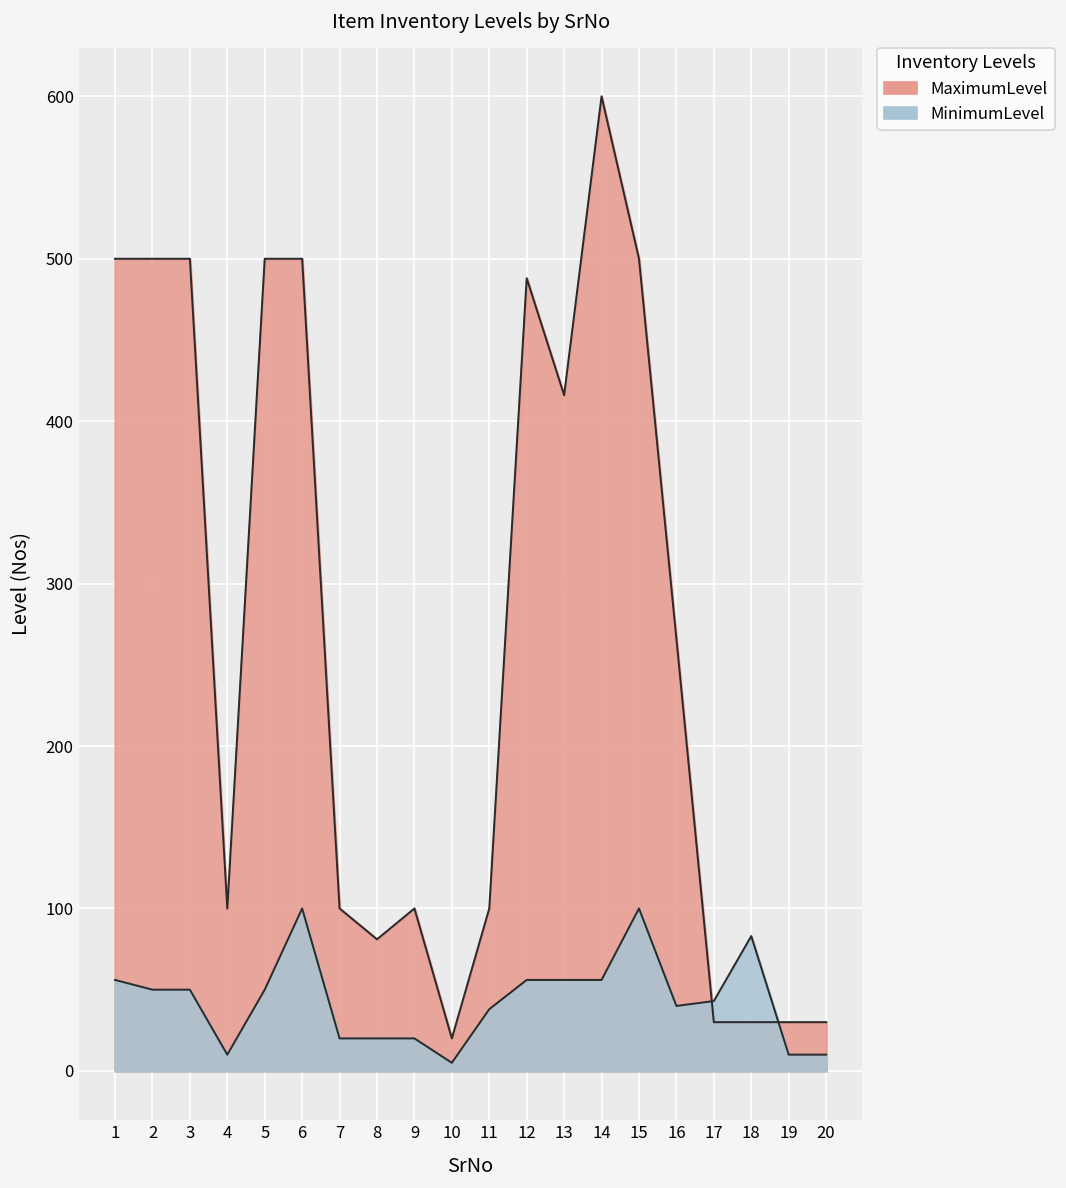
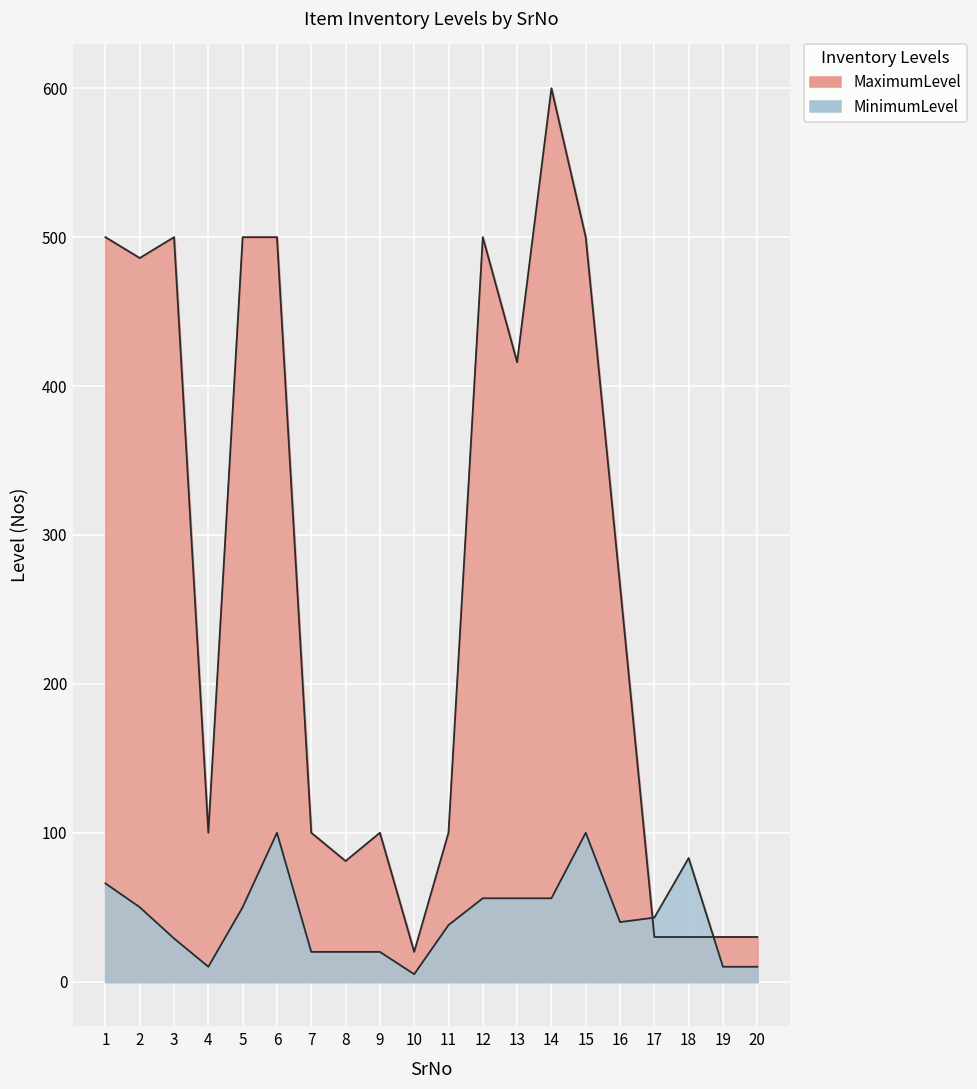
MinimumLevel, 1: 56 -> 66
MaximumLevel, 2: 500 -> 486
MinimumLevel, 3: 50 -> 29
MaximumLevel, 12: 488 -> 500
